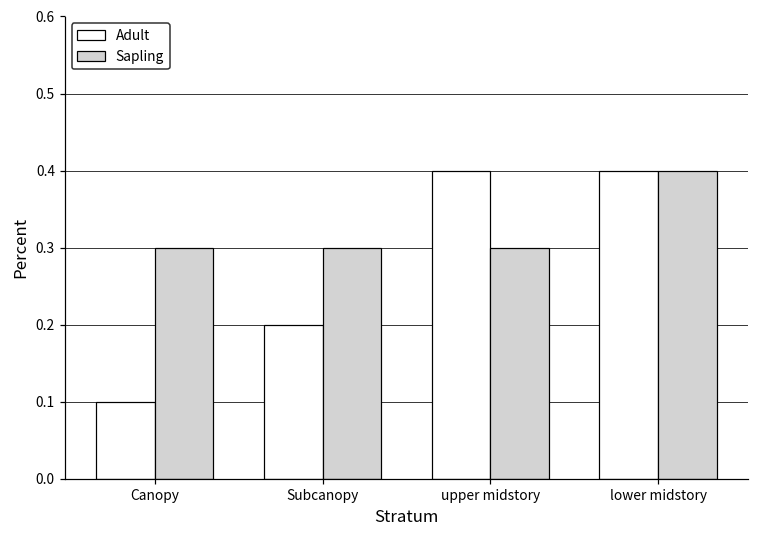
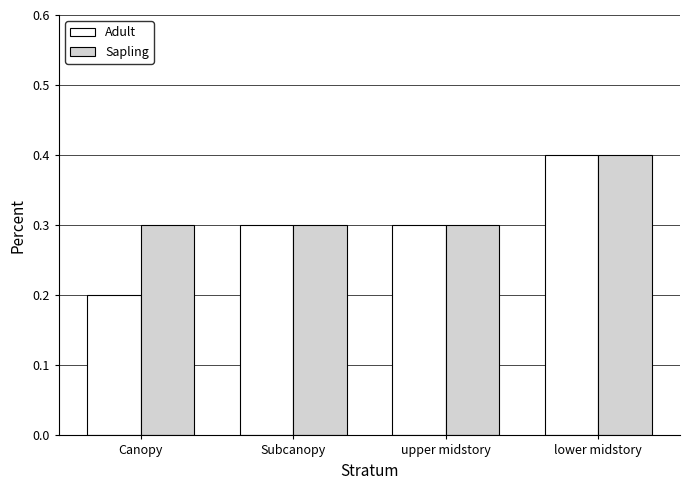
Adult, Canopy: 0.1 -> 0.2
Adult, Subcanopy: 0.2 -> 0.3
Adult, upper midstory: 0.4 -> 0.3
